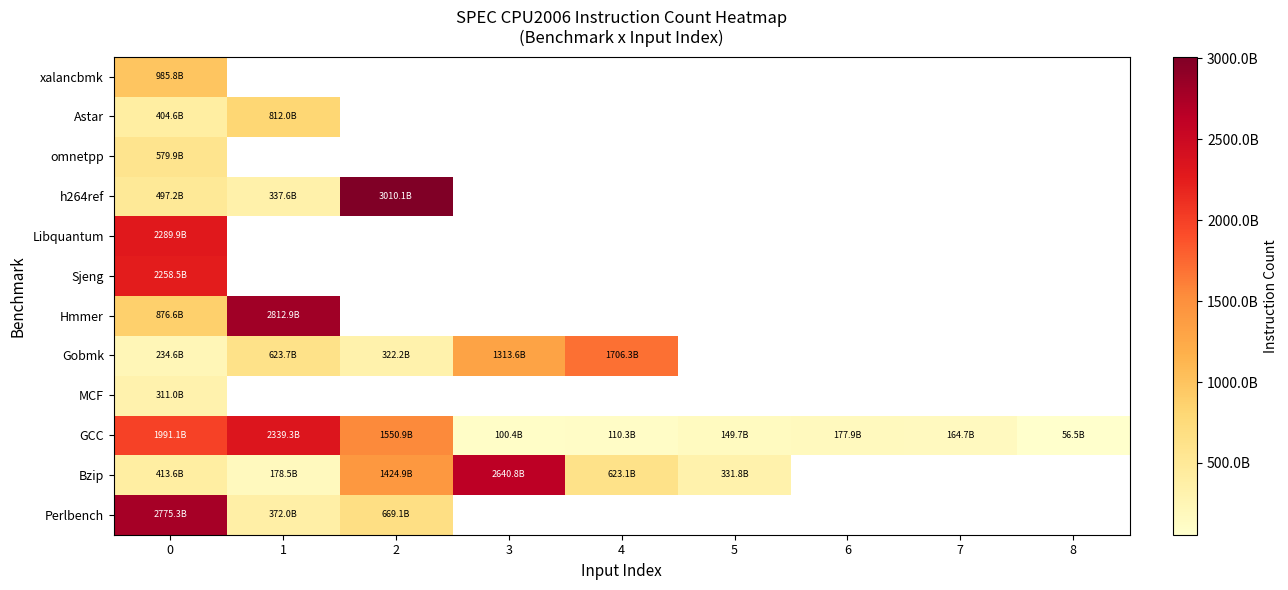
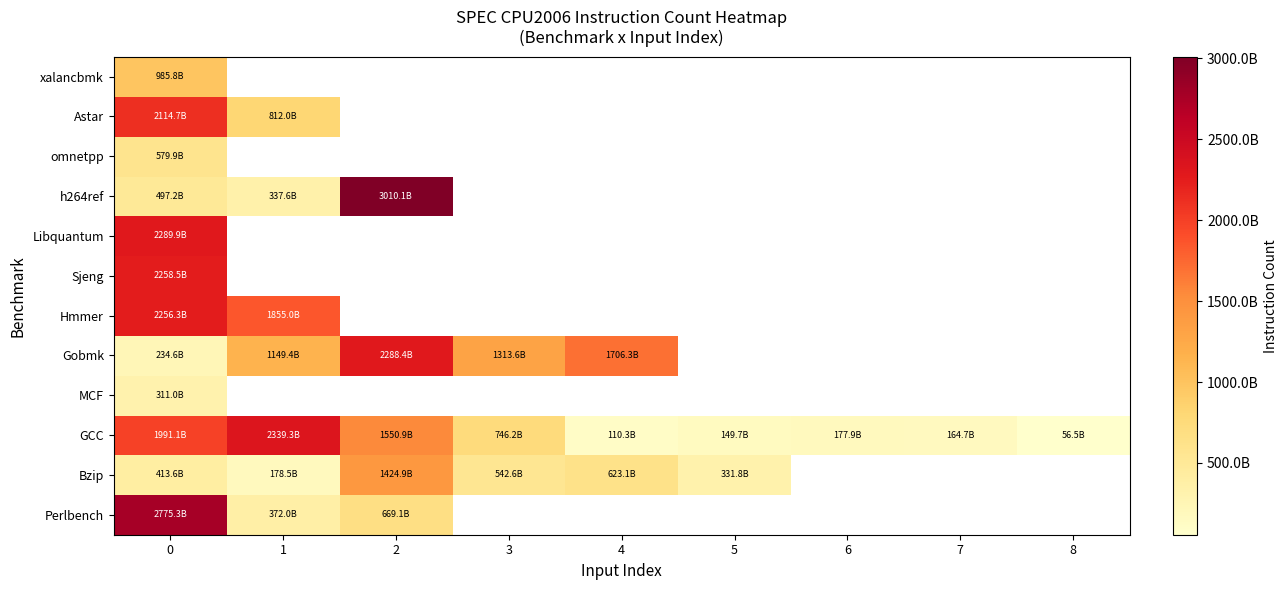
Astar, 0: 404.6B -> 2114.7B
Hmmer, 0: 876.6B -> 2256.3B
Hmmer, 1: 2812.9B -> 1855.0B
Gobmk, 1: 623.7B -> 1149.4B
Gobmk, 2: 322.2B -> 2288.4B
GCC, 3: 100.4B -> 746.2B
Bzip, 3: 2640.8B -> 542.6B
